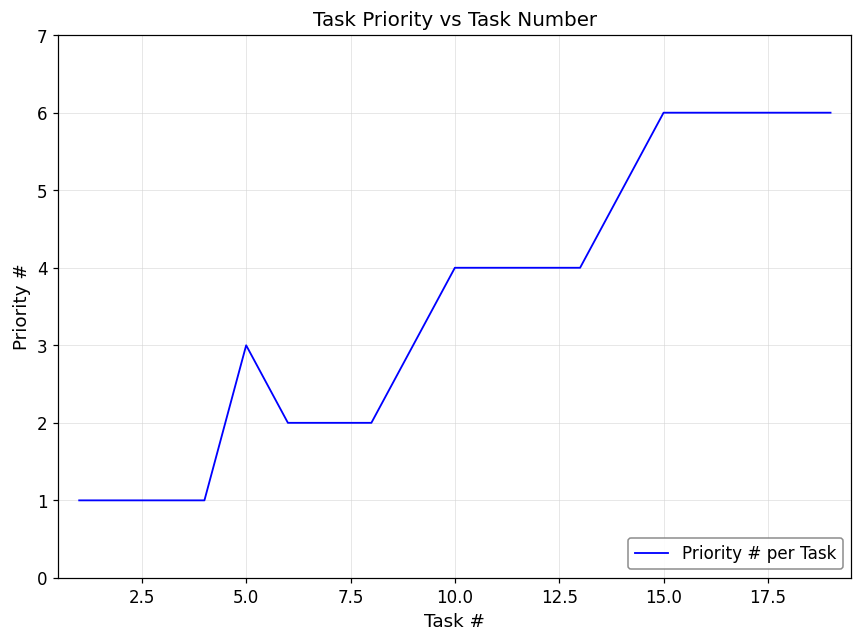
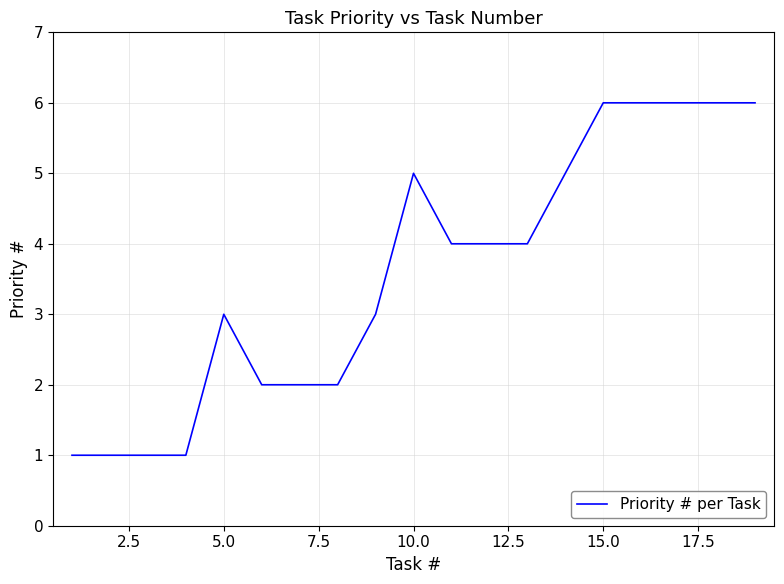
10.0: 4 -> 5
